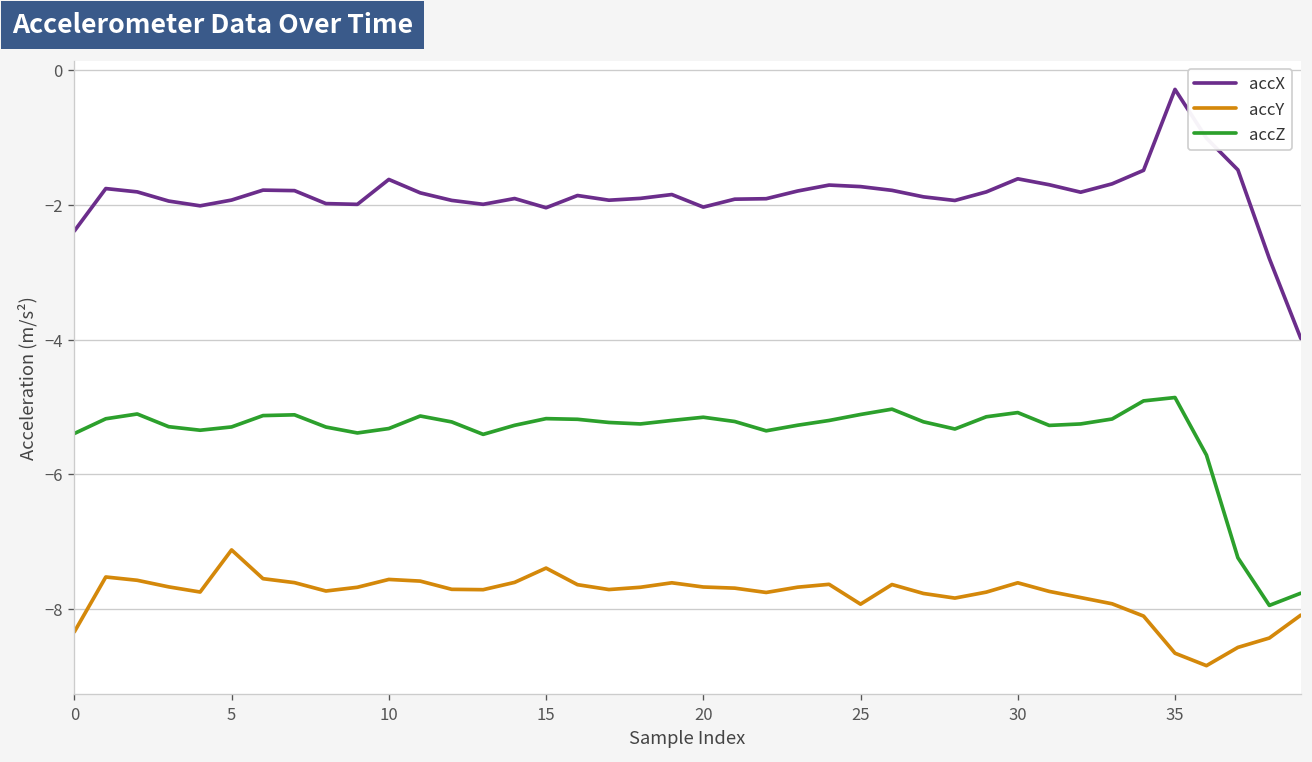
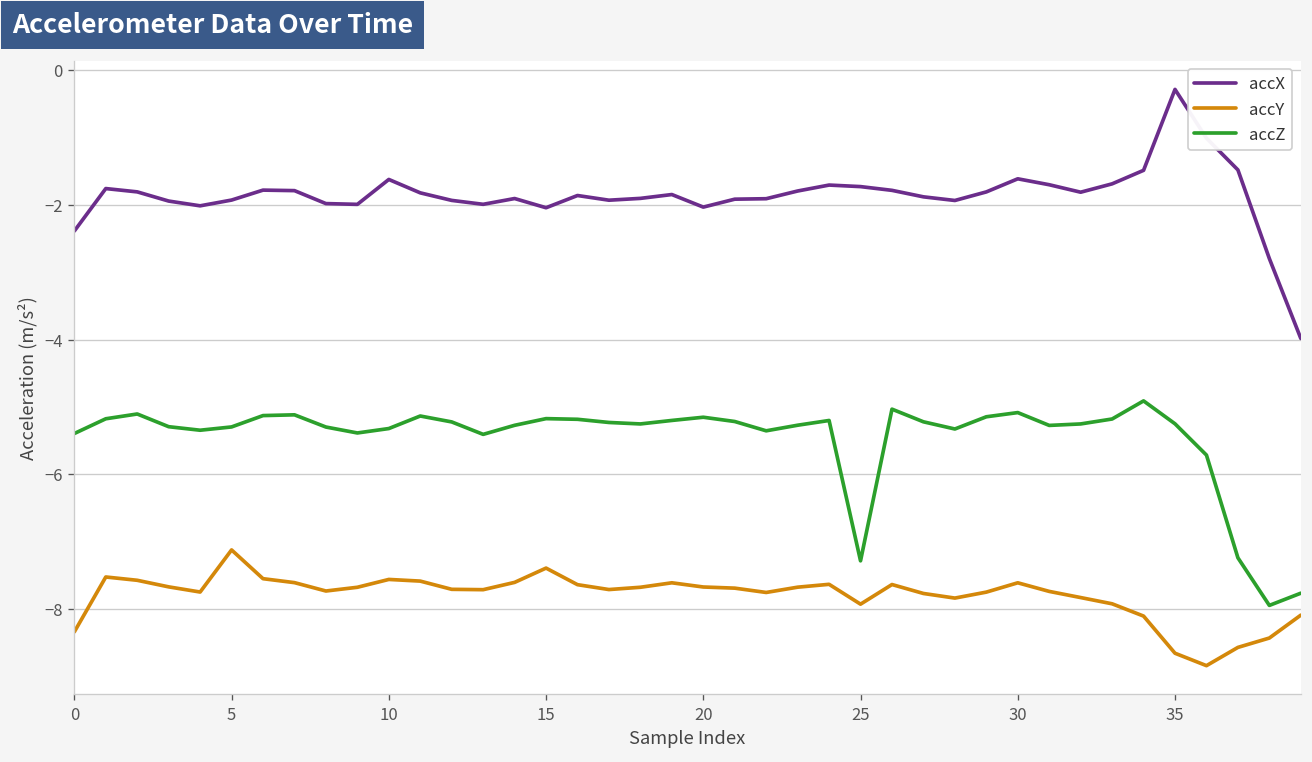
accZ, 25: -5.1 -> -7.3
accZ, 35: -4.9 -> -5.3
